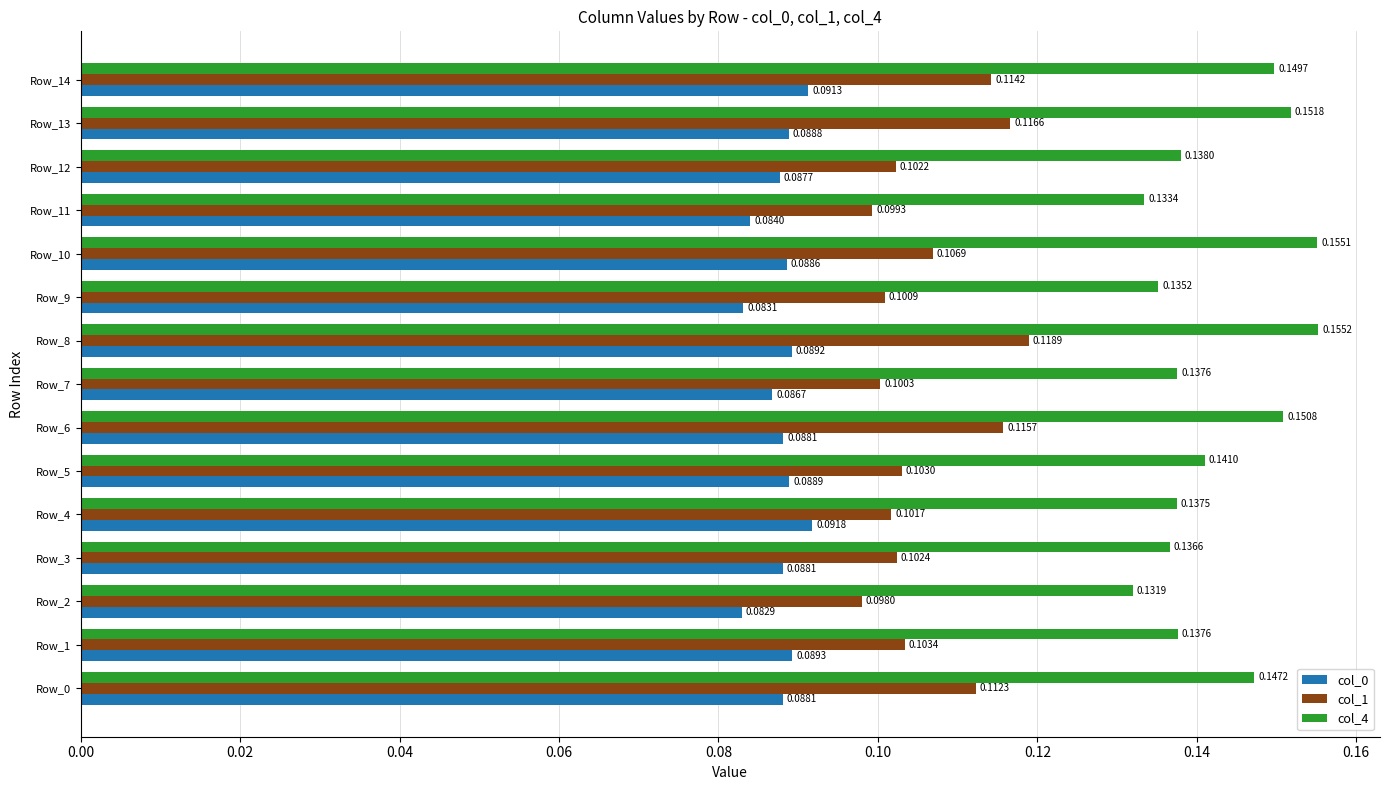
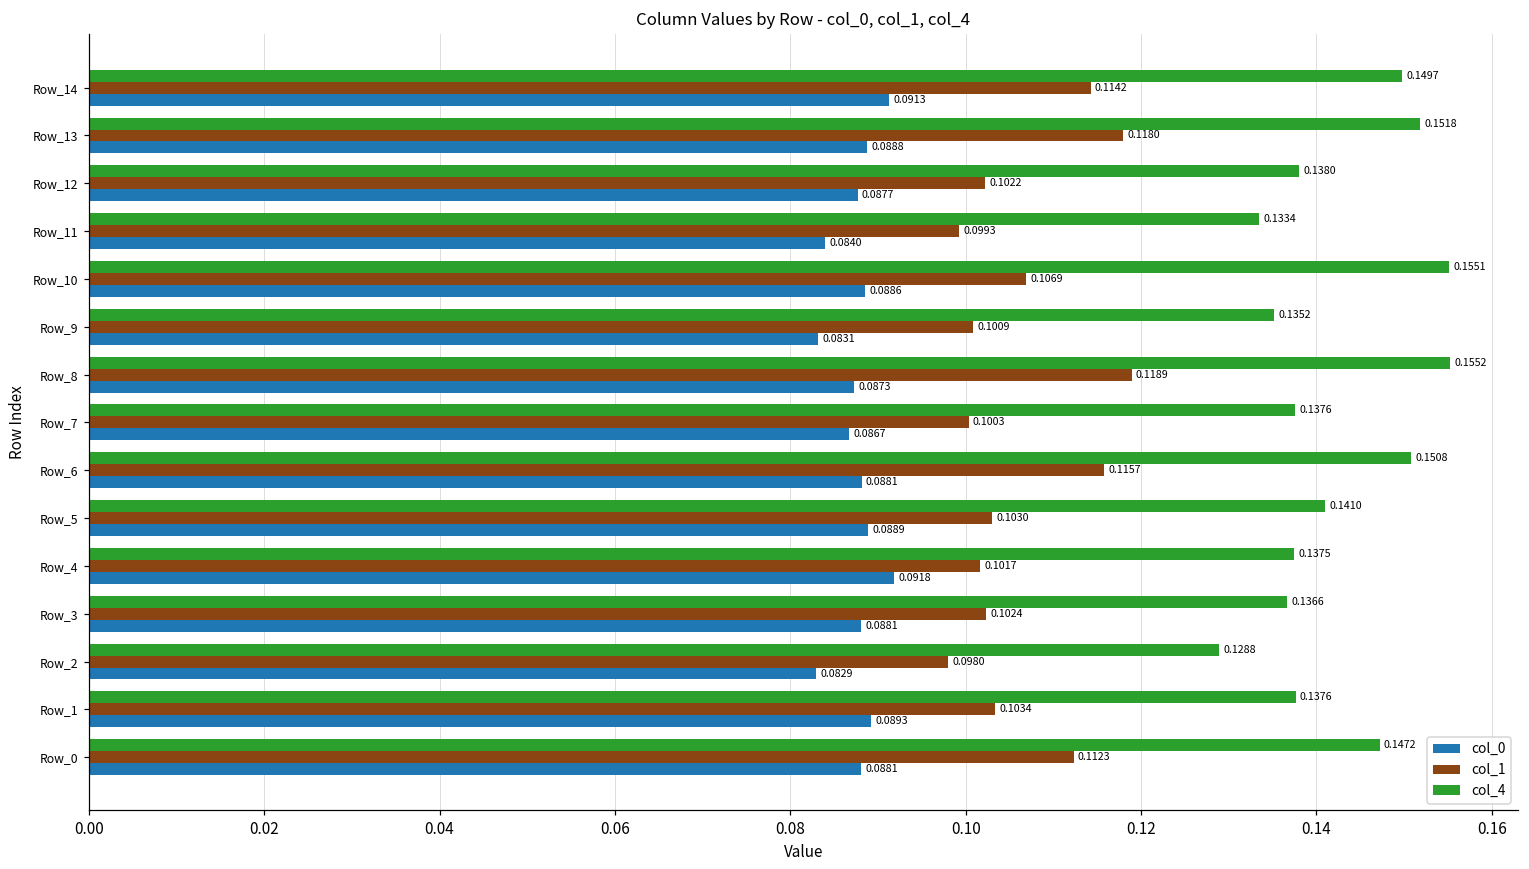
col_1, Row_13: 0.1166 -> 0.1180
col_0, Row_8: 0.0892 -> 0.0873
col_4, Row_2: 0.1319 -> 0.1288
